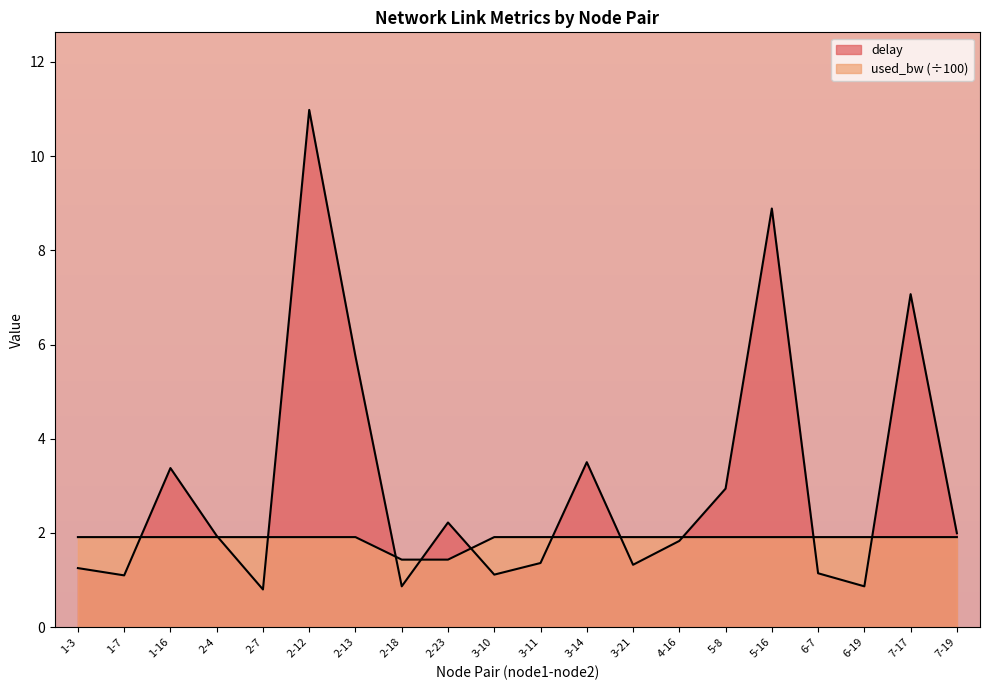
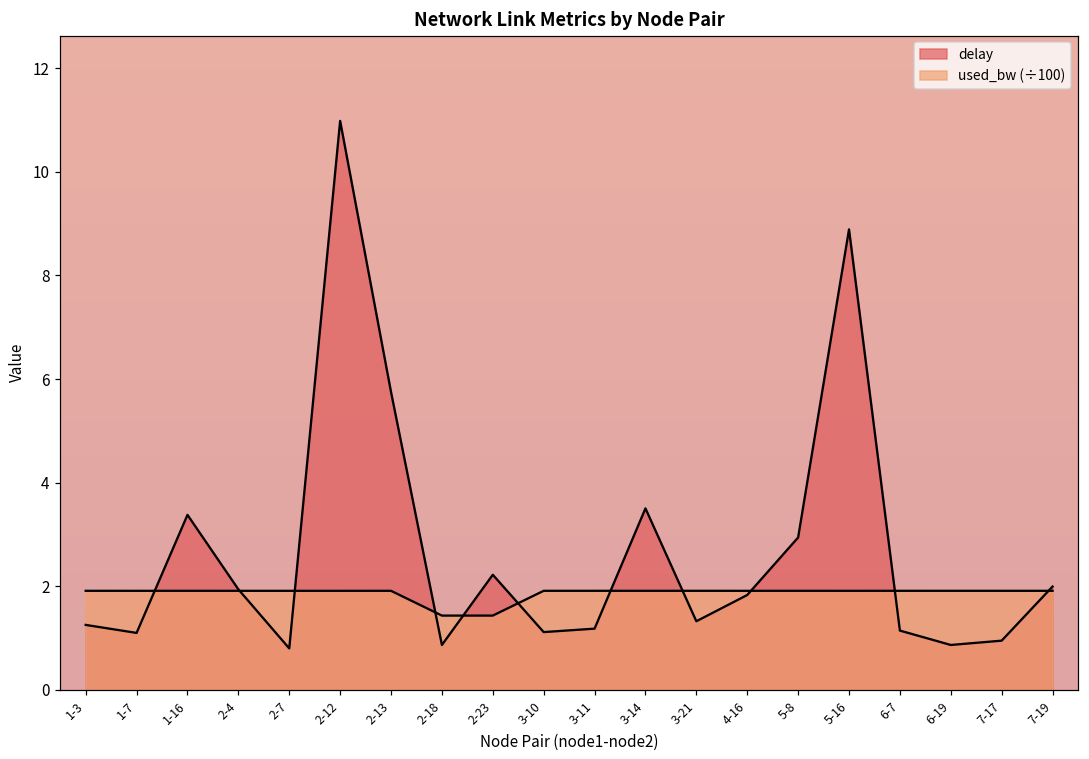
delay, 3-11: 1.4 -> 1.2
delay, 7-17: 7.1 -> 1.0
